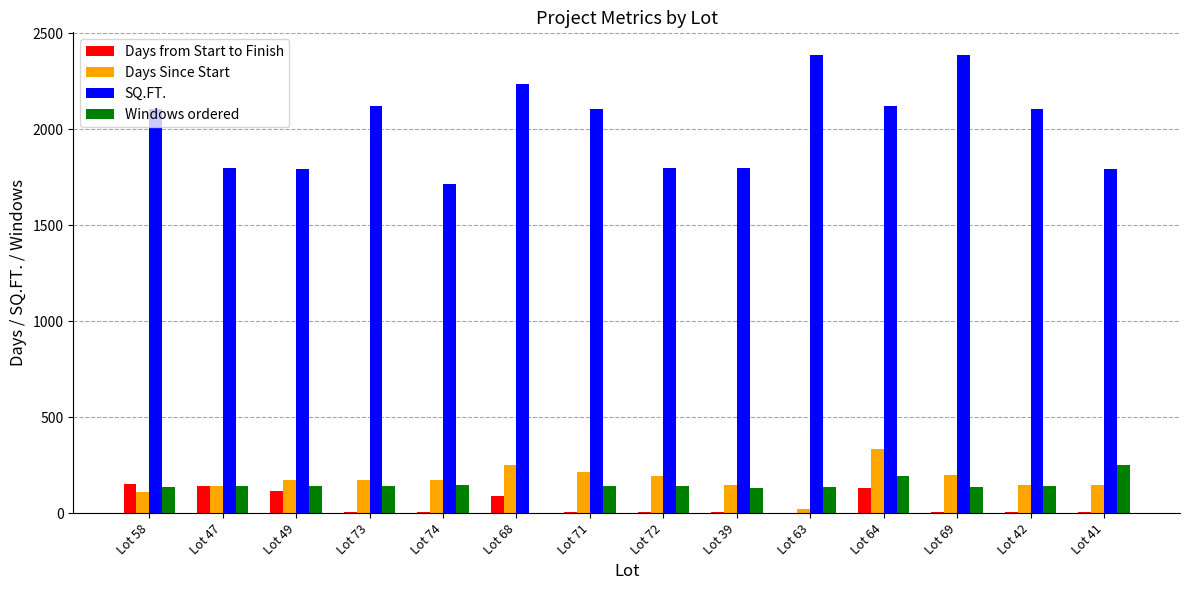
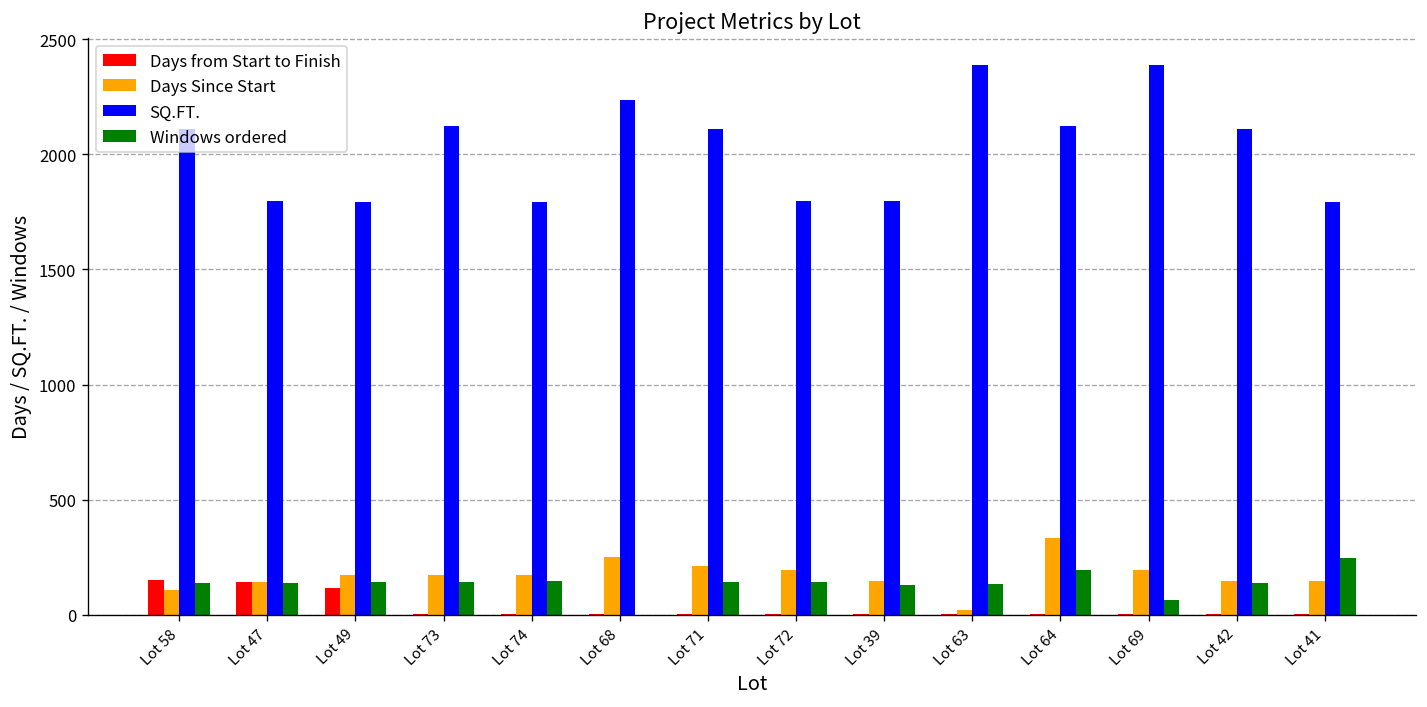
SQ.FT., Lot 74: 1720 -> 1790
Days from Start to Finish, Lot 68: 90 -> 0
Days from Start to Finish, Lot 64: 130 -> 0
Windows ordered, Lot 69: 140 -> 60
